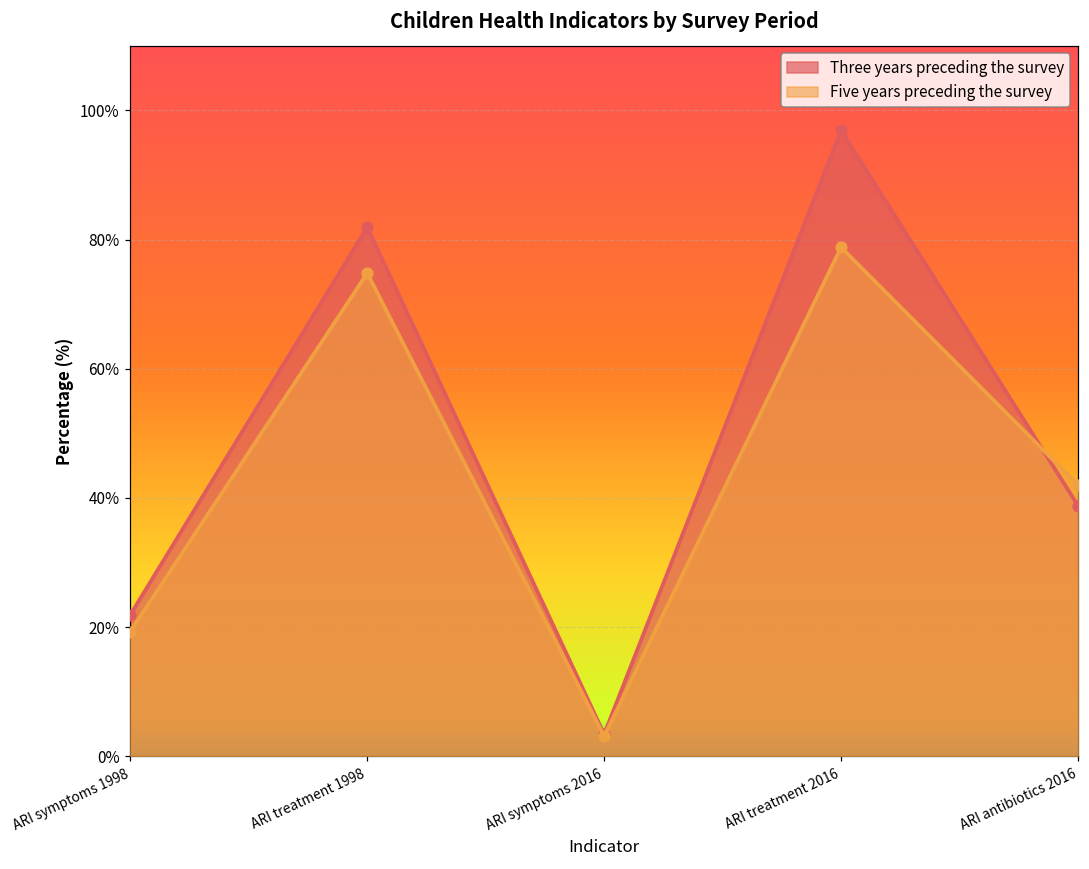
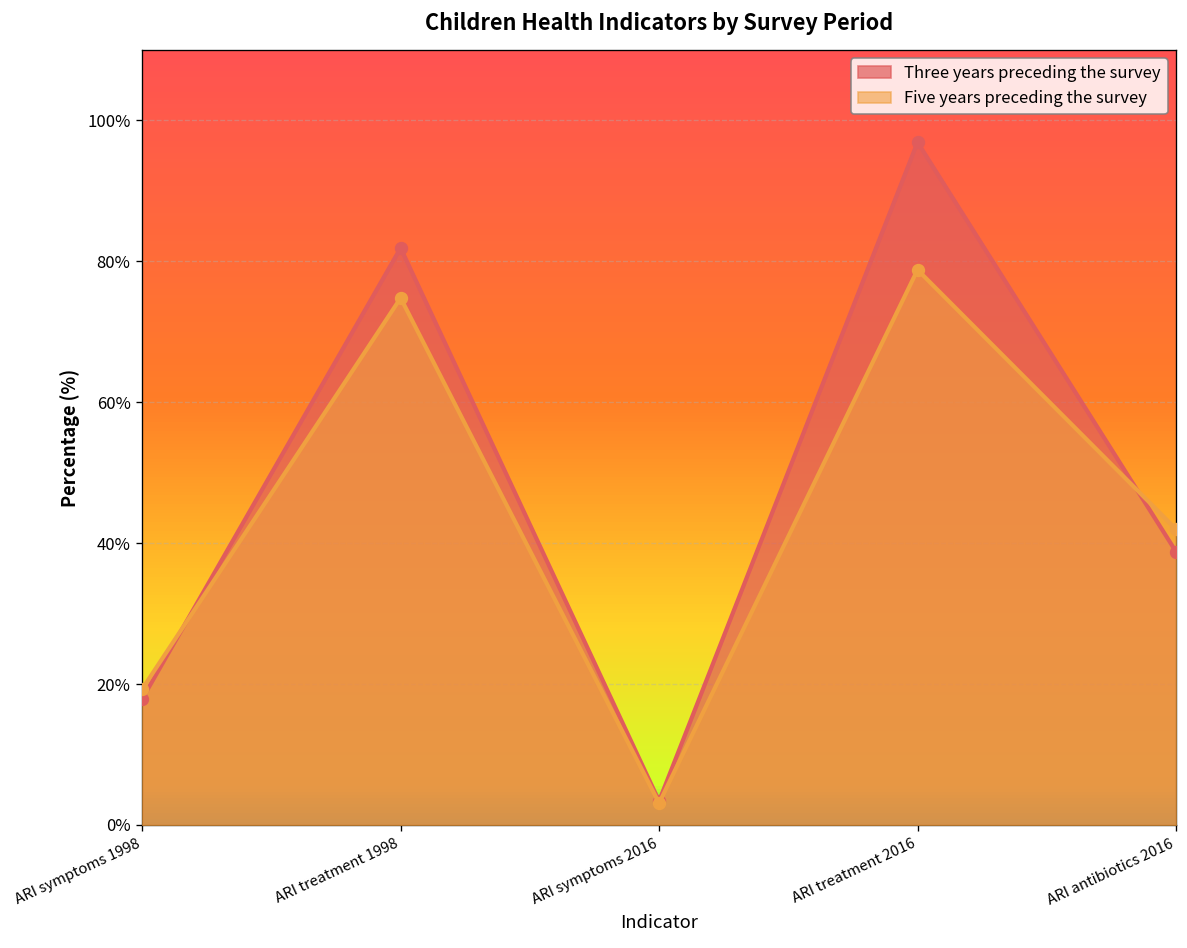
Three years preceding the survey, ARI symptoms 1998: 22% -> 18%
